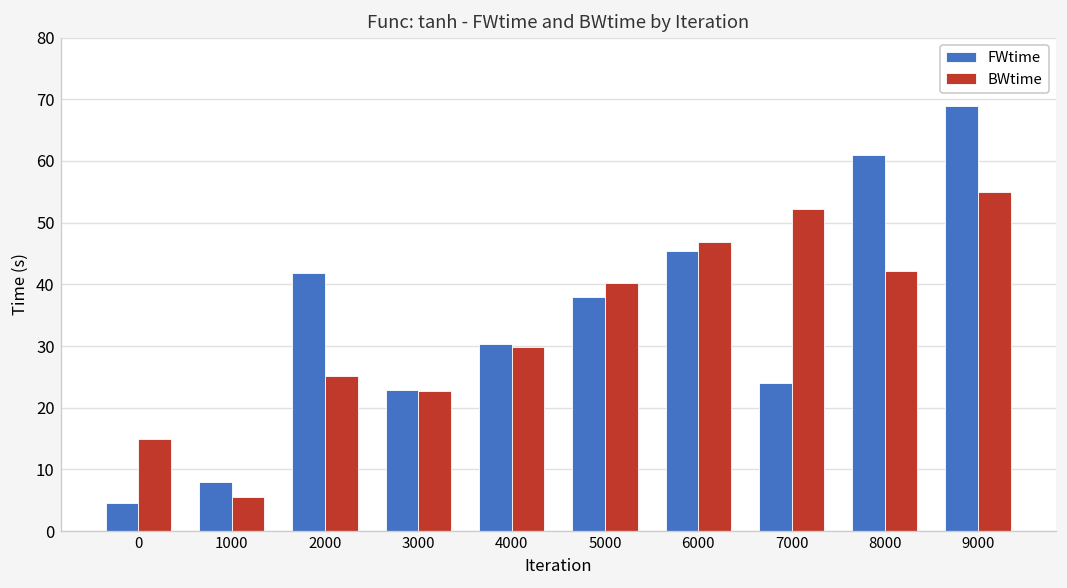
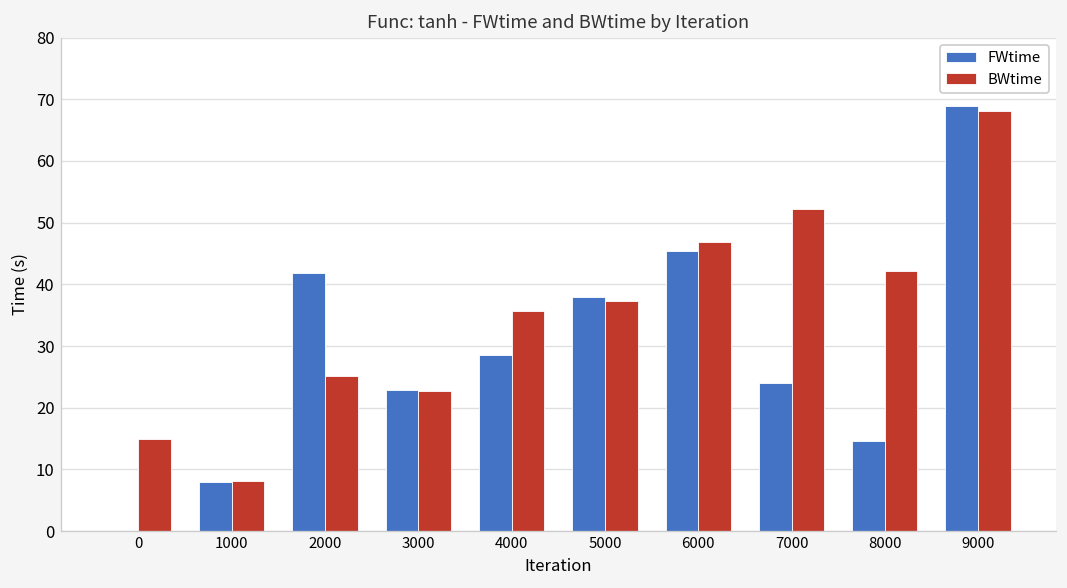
FWtime, 0: 5 -> 0
BWtime, 1000: 6 -> 8
FWtime, 4000: 30 -> 29
BWtime, 4000: 30 -> 36
BWtime, 5000: 40 -> 37
FWtime, 8000: 61 -> 15
BWtime, 9000: 55 -> 68
